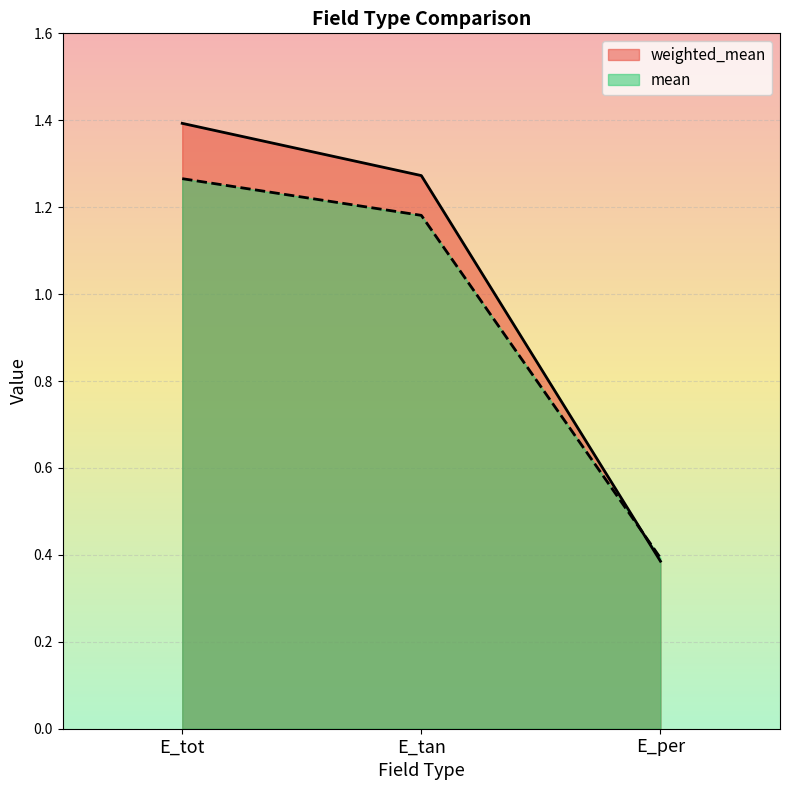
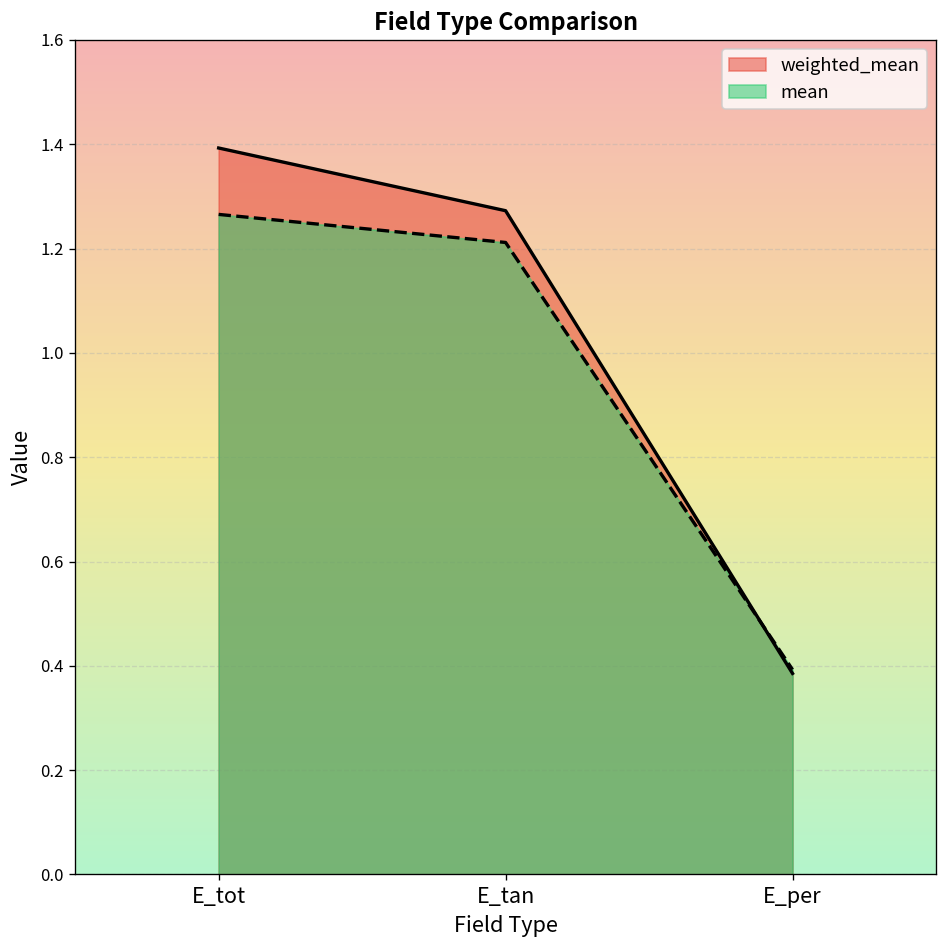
mean, E_tan: 1.18 -> 1.21
